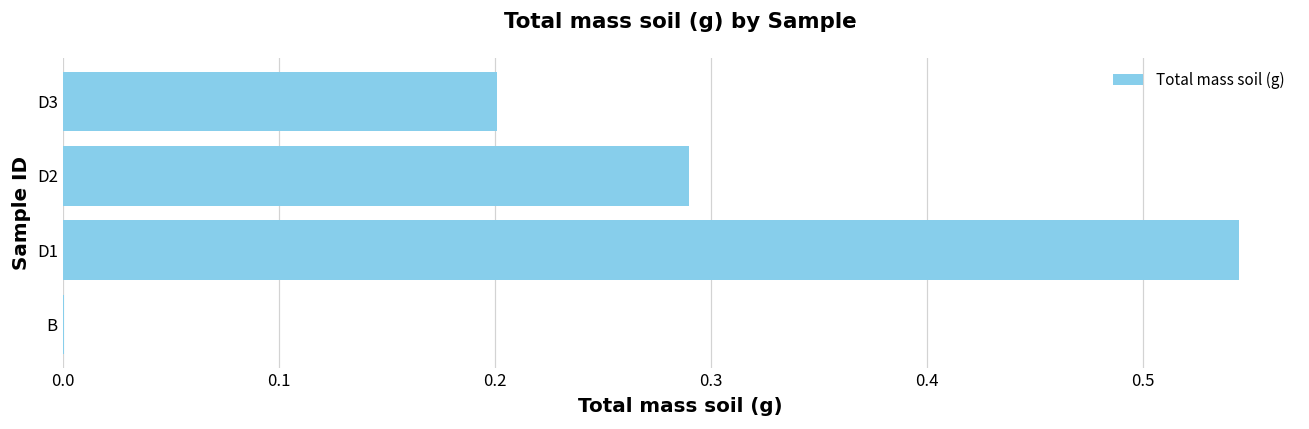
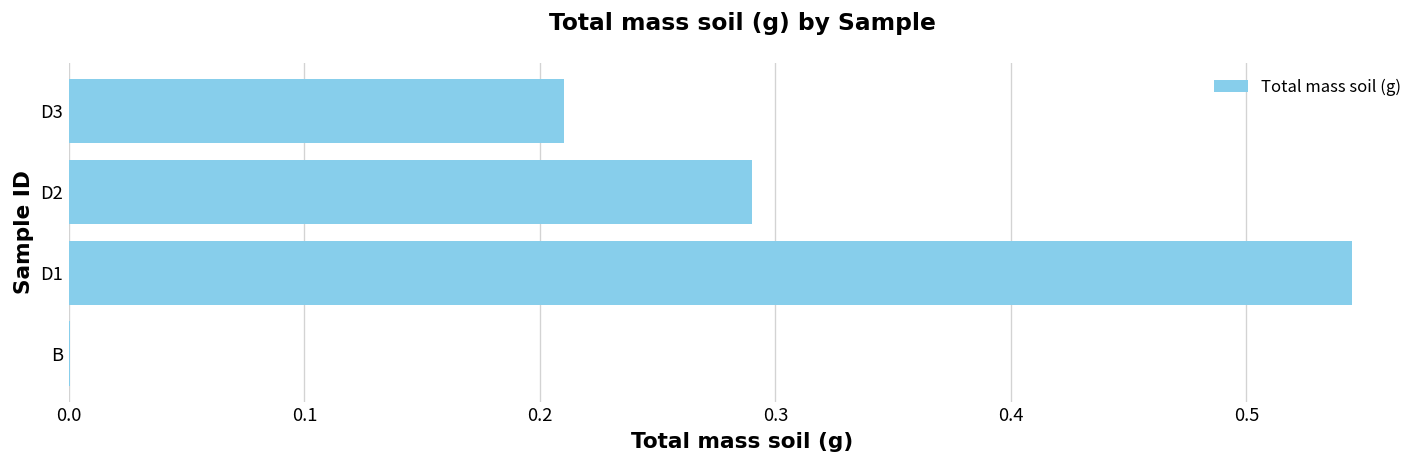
D3: 0.201 -> 0.210
